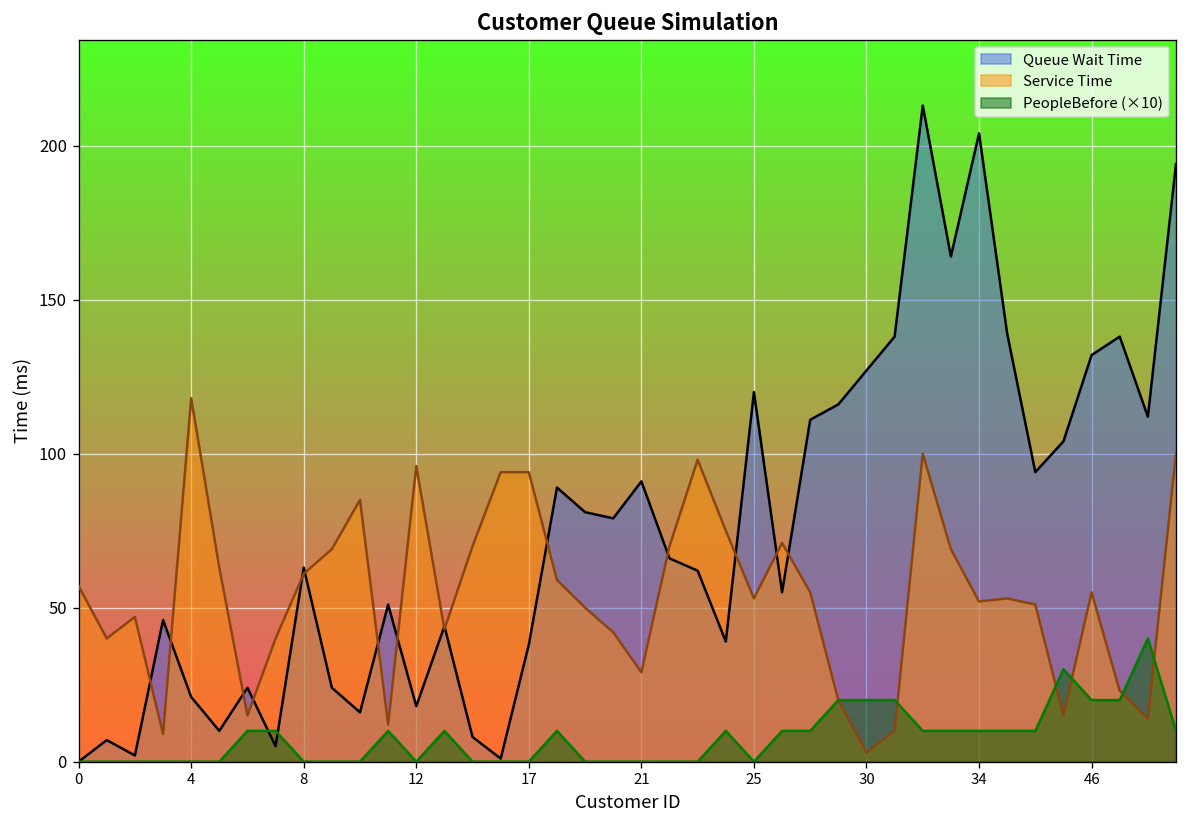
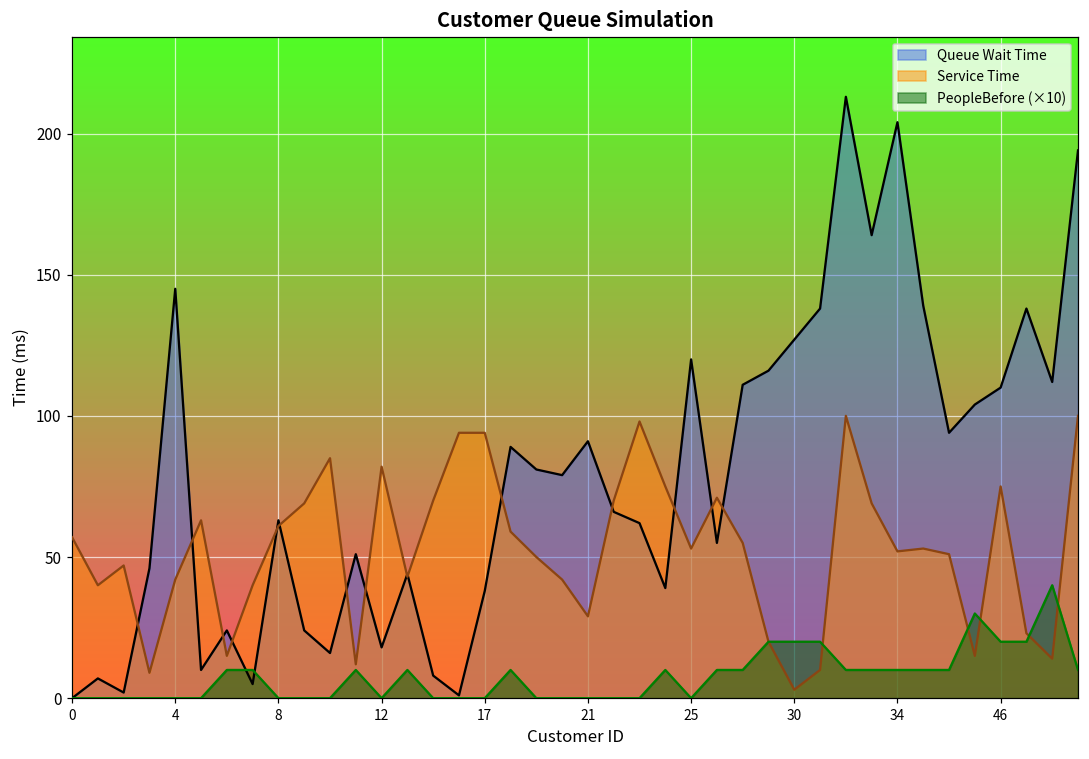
Queue Wait Time, 4: 21 -> 145
Service Time, 4: 118 -> 42
Service Time, 12: 96 -> 82
Queue Wait Time, 46: 132 -> 110
Service Time, 46: 55 -> 75
